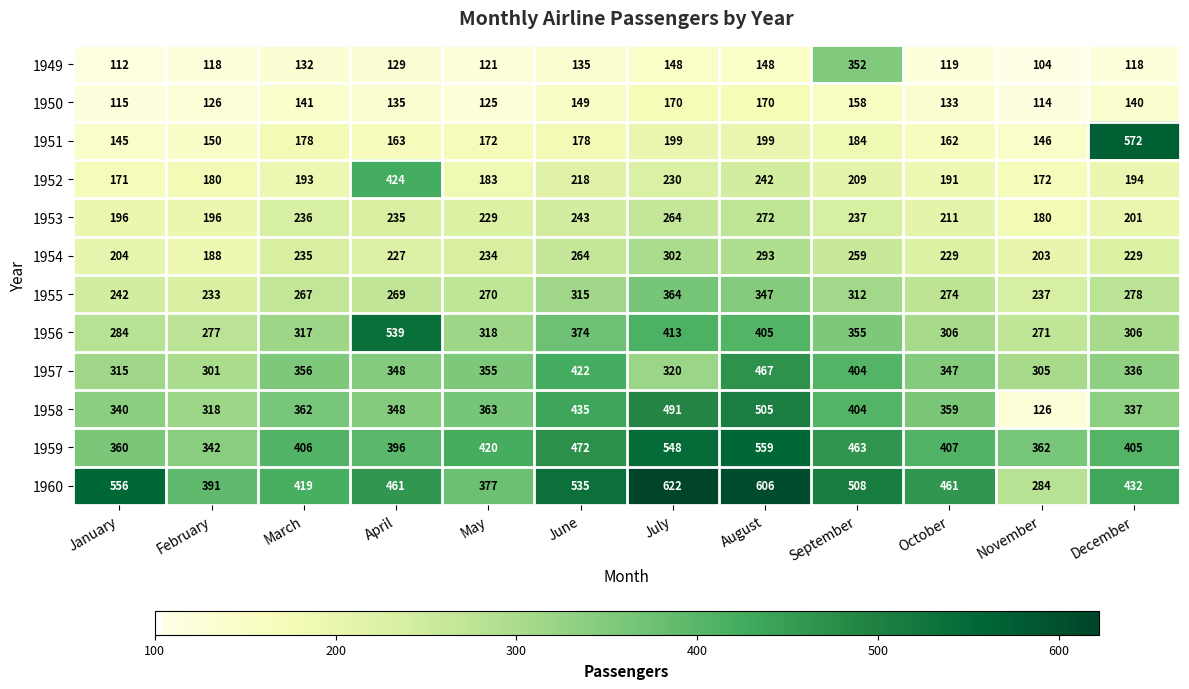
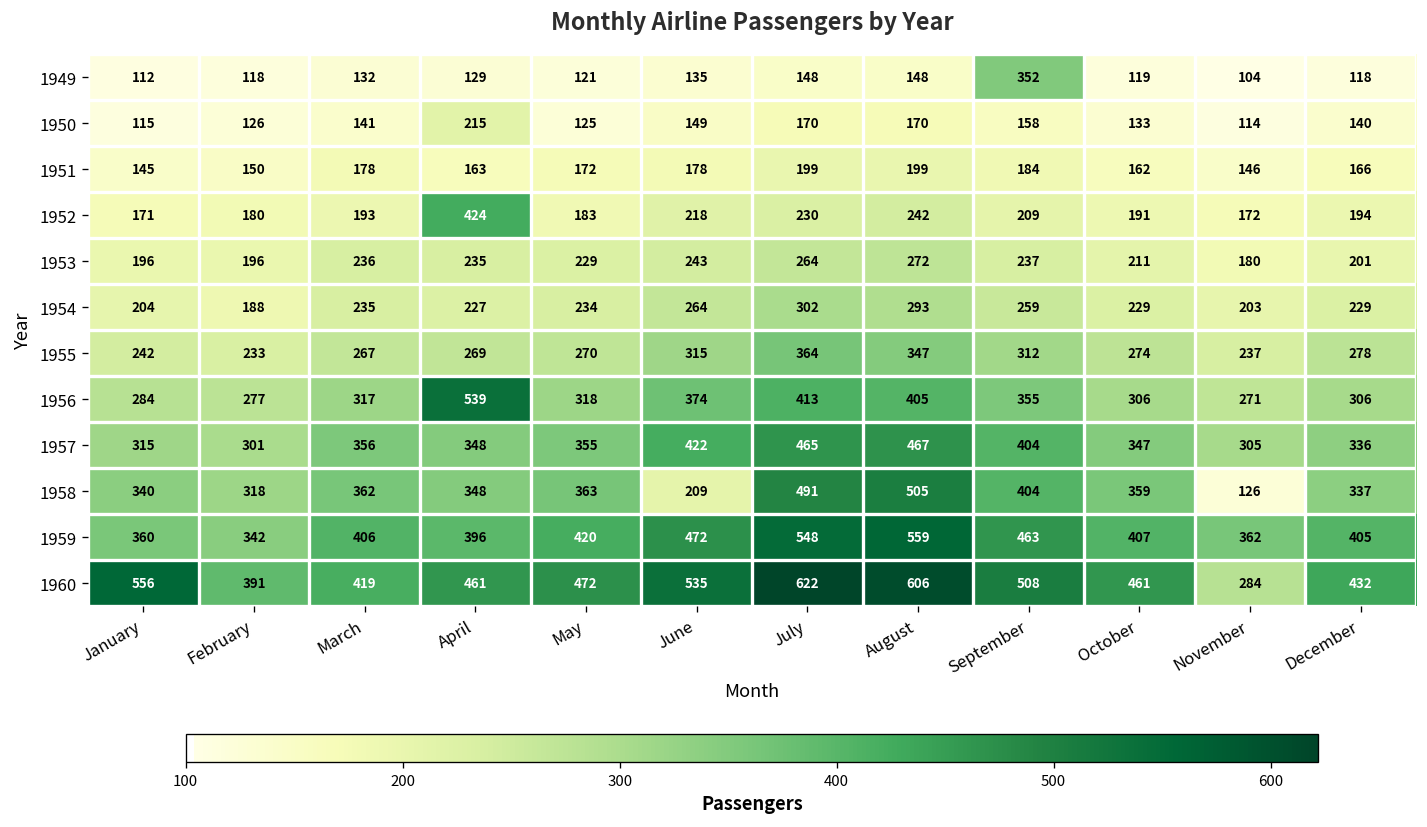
1950, April: 135 -> 215
1951, December: 572 -> 166
1957, July: 320 -> 465
1958, June: 435 -> 209
1960, May: 377 -> 472
